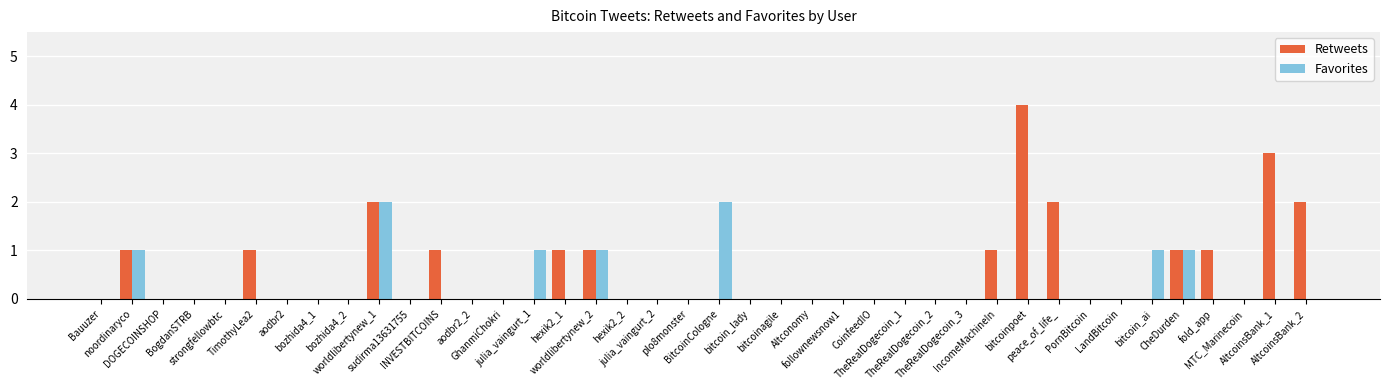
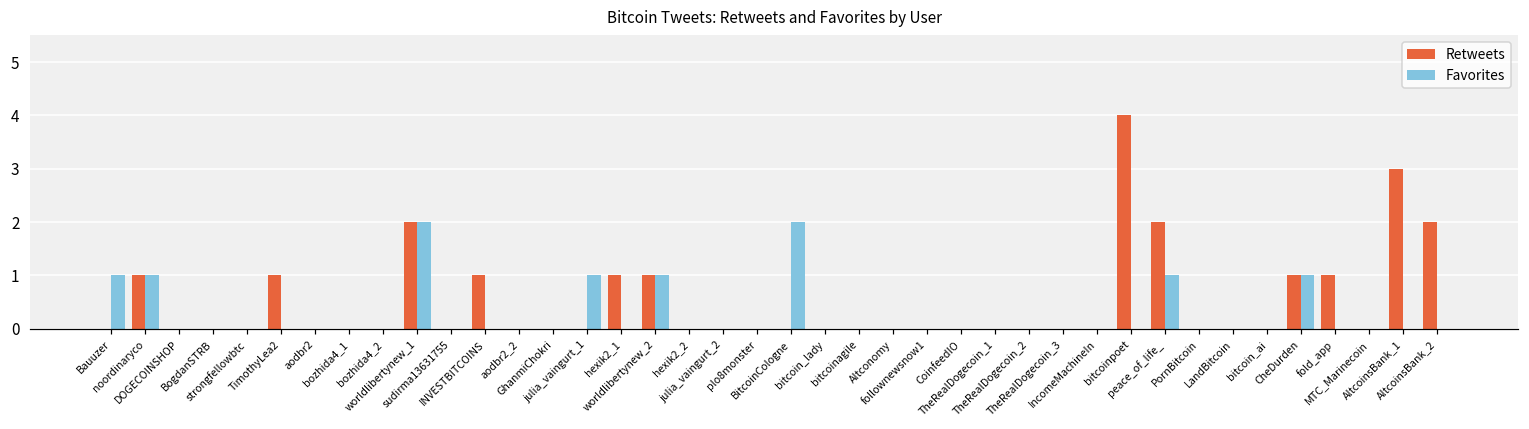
Favorites, Bauuzer: 0 -> 1
Retweets, IncomeMachineIn: 1 -> 0
Favorites, peace_of_life_: 0 -> 1
Favorites, bitcoin_ai: 1 -> 0
